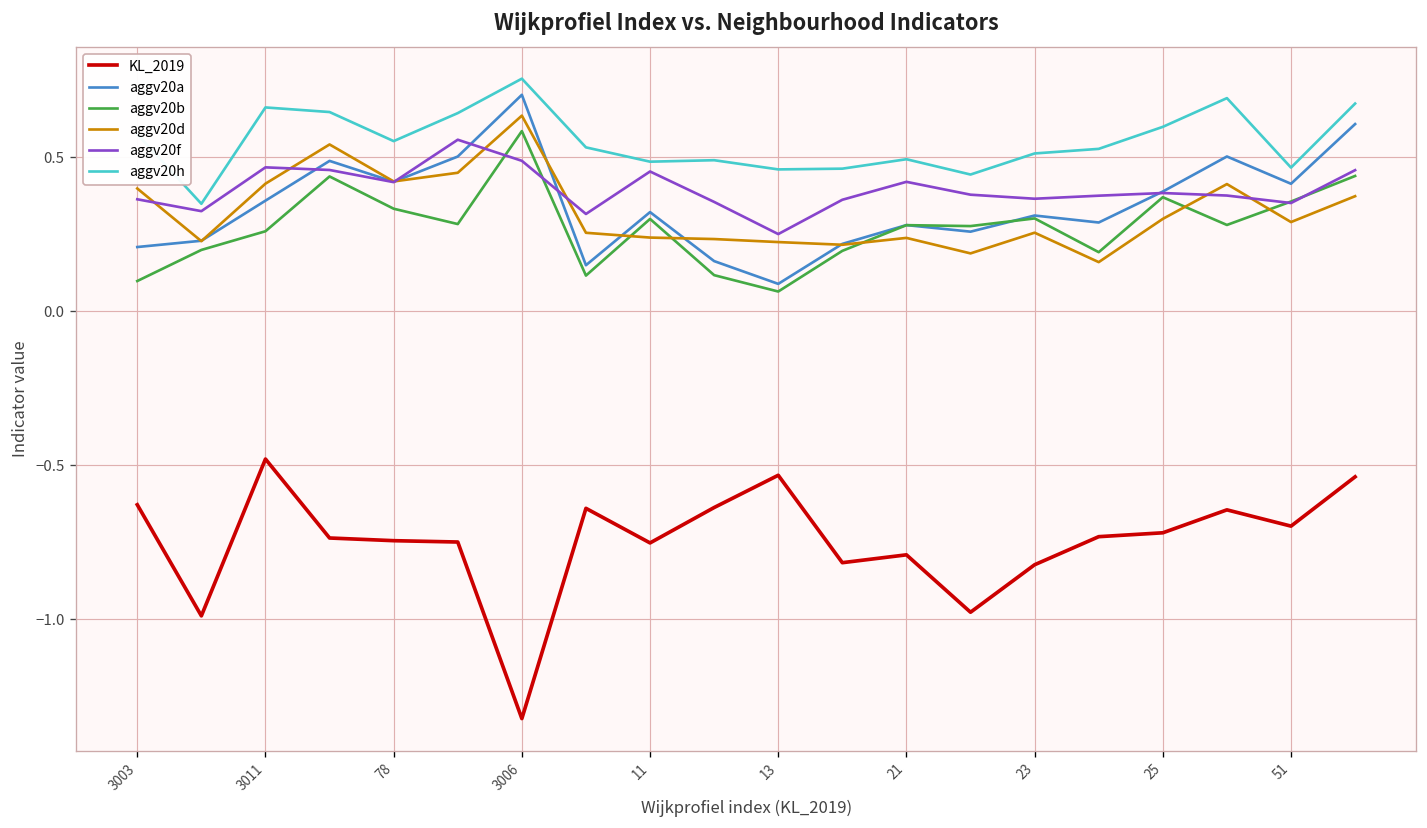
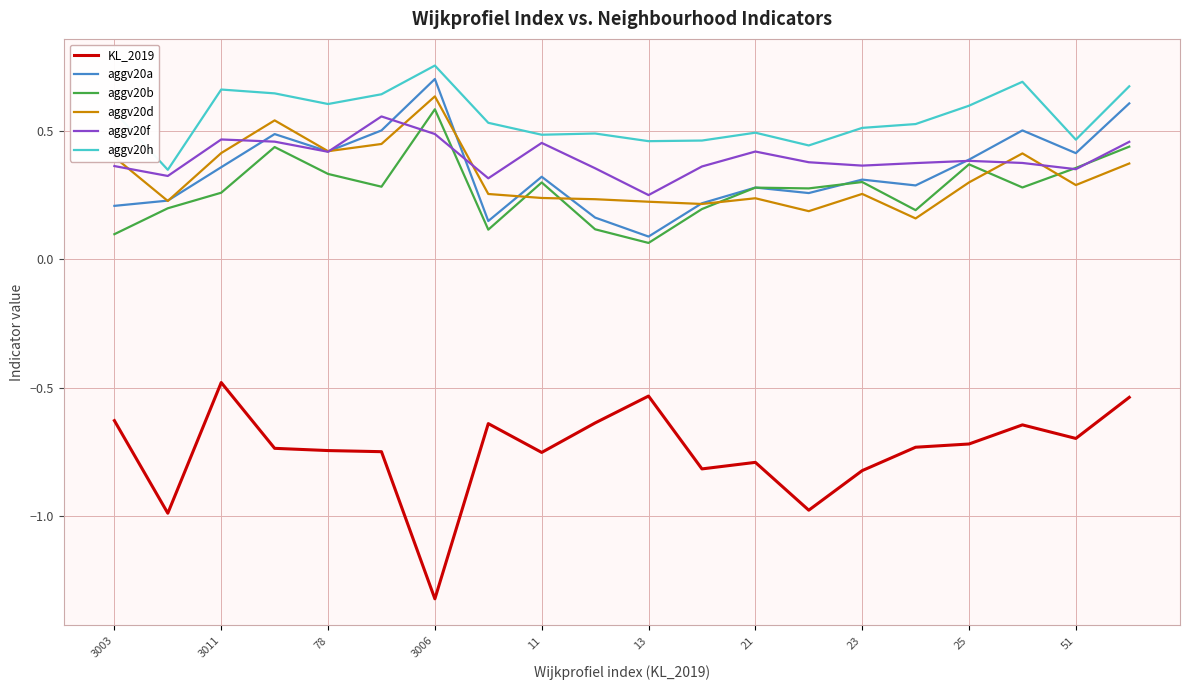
aggv20h, 78: 0.55 -> 0.61
